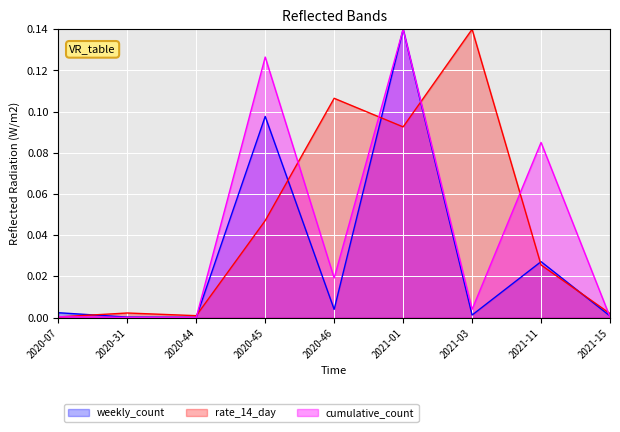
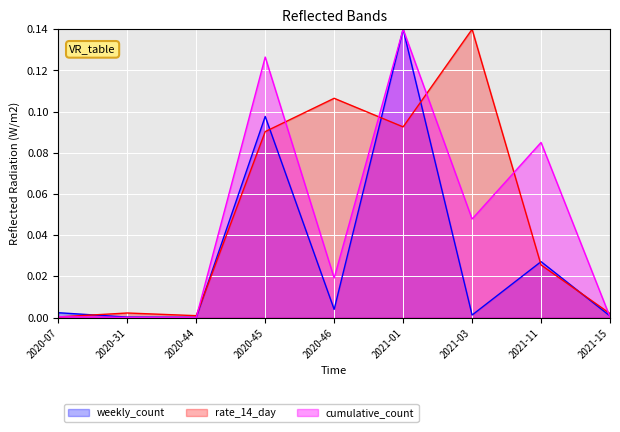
rate_14_day, 2020-45: 0.047 -> 0.090
cumulative_count, 2021-03: 0.004 -> 0.048
